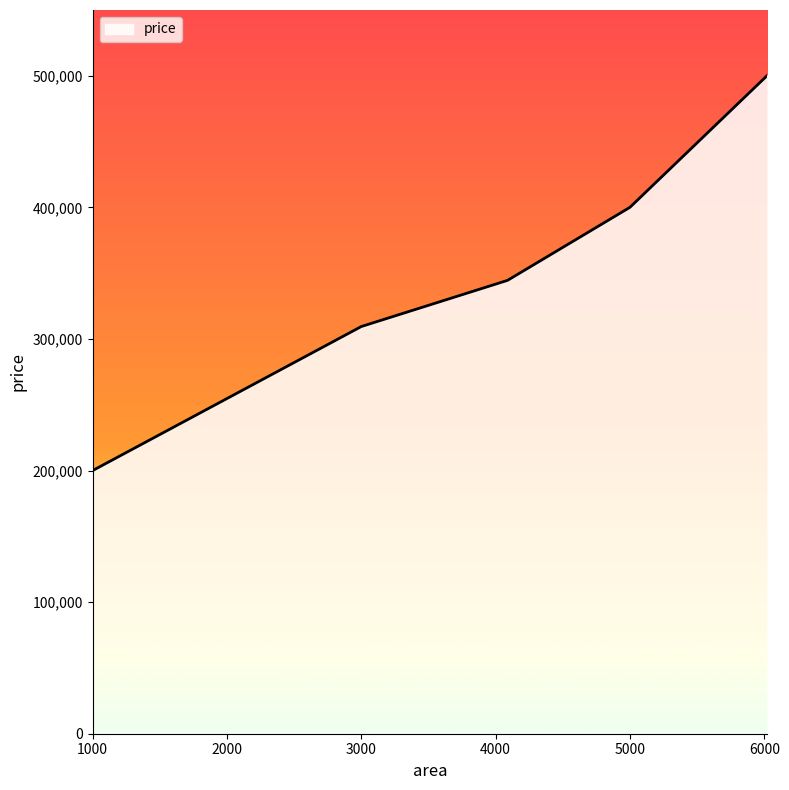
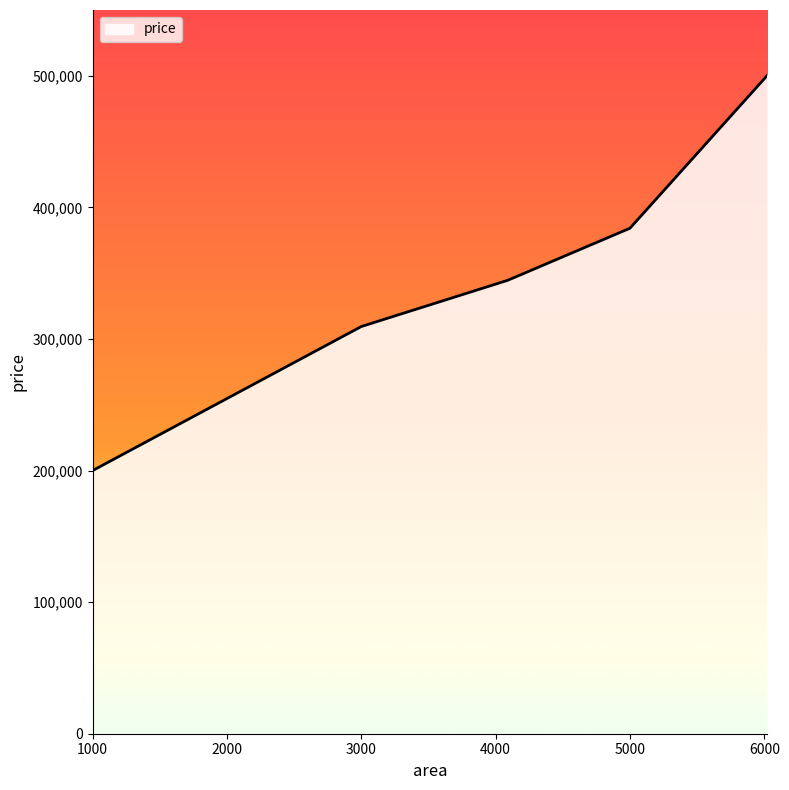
5000: 400,000 -> 384,000
